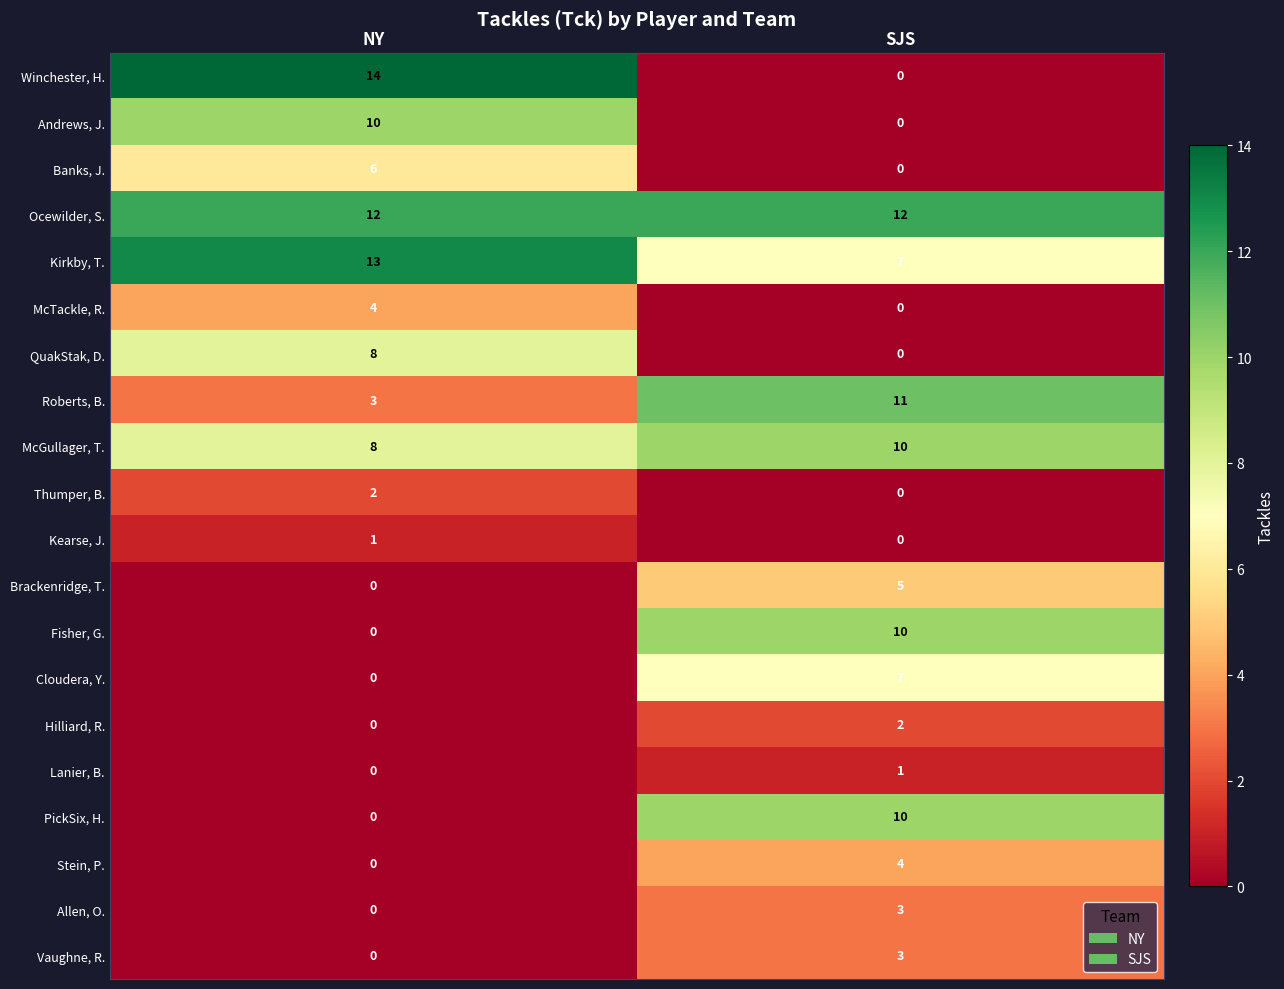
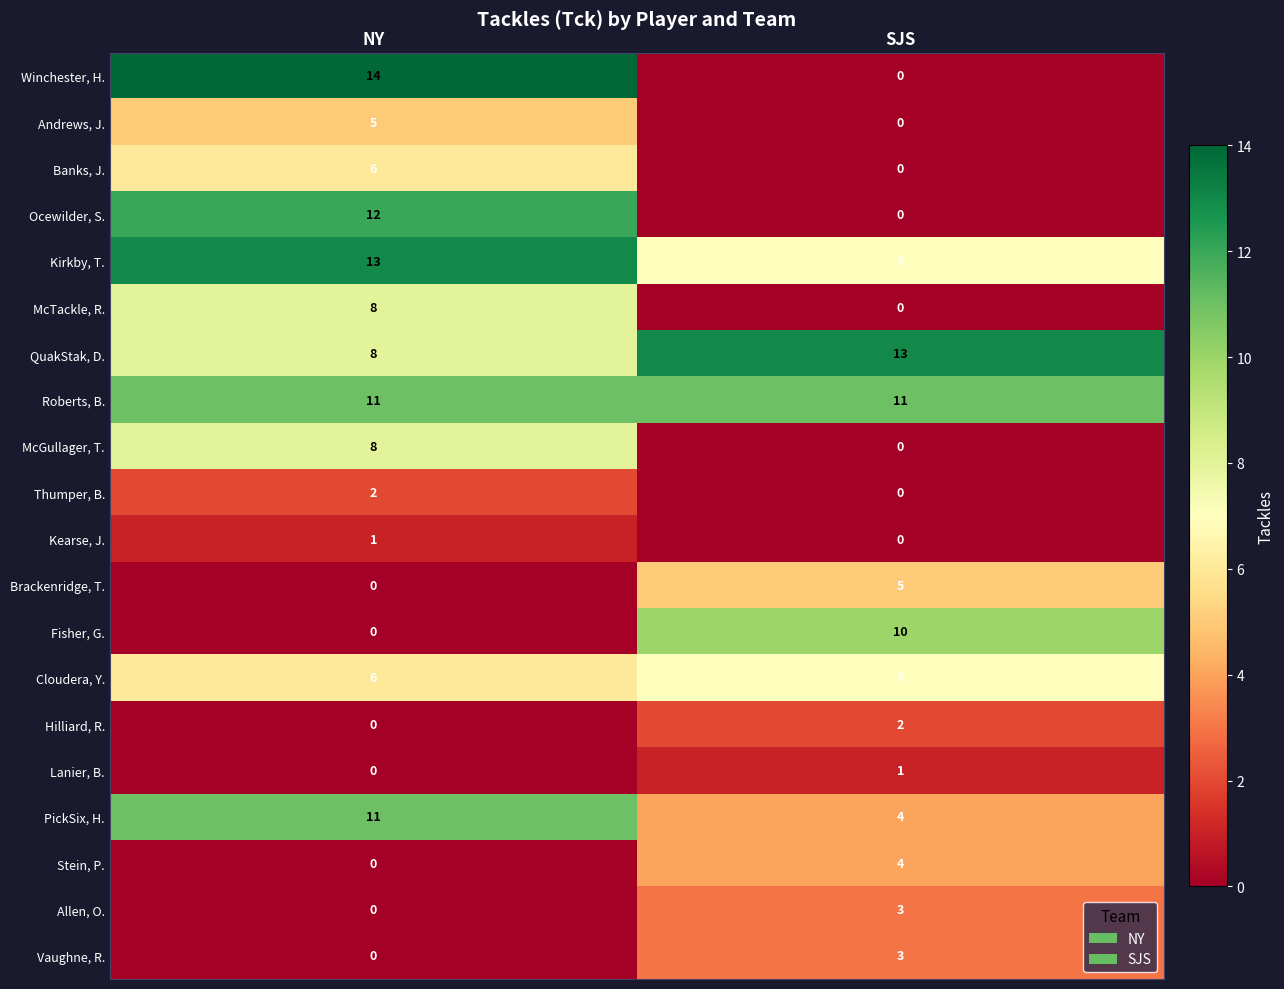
Andrews, J., NY: 10 -> 5
Ocewilder, S., SJS: 12 -> 0
McTackle, R., NY: 4 -> 8
QuakStak, D., SJS: 0 -> 13
Roberts, B., NY: 3 -> 11
McGullager, T., SJS: 10 -> 0
Cloudera, Y., NY: 0 -> 6
PickSix, H., NY: 0 -> 11
PickSix, H., SJS: 10 -> 4
